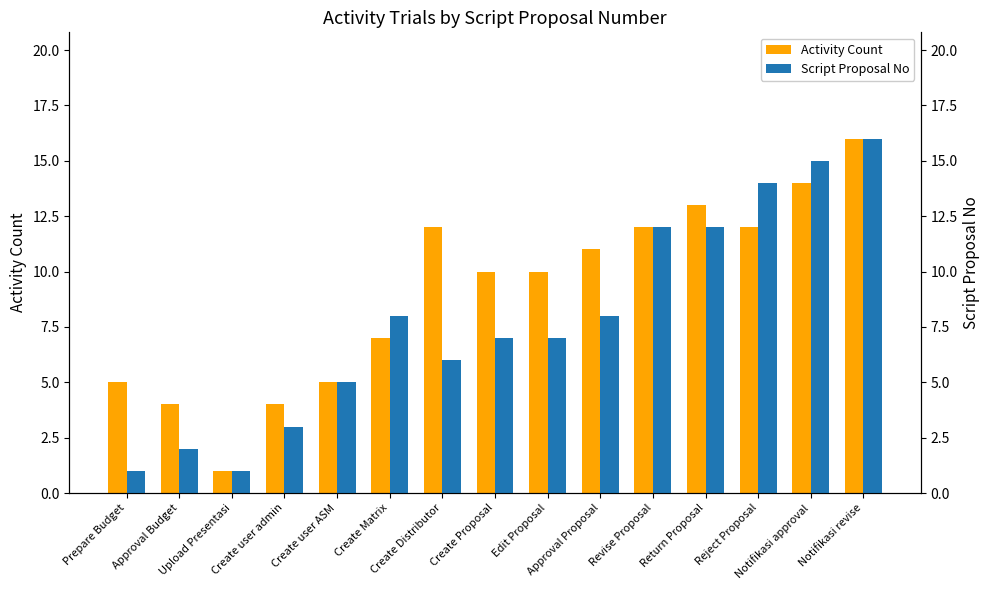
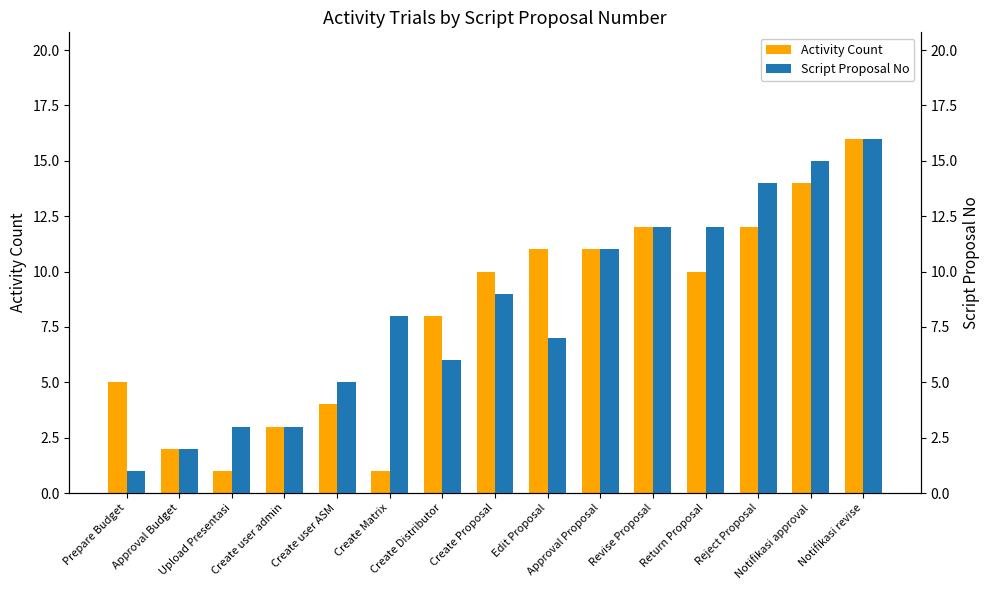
Activity Count, Approval Budget: 4 -> 2
Activity Count, Create user admin: 4 -> 3
Activity Count, Create user ASM: 5 -> 4
Activity Count, Create Matrix: 7 -> 1
Activity Count, Create Distributor: 12 -> 8
Activity Count, Edit Proposal: 10 -> 11
Activity Count, Return Proposal: 13 -> 10
Script Proposal No, Upload Presentasi: 1 -> 3
Script Proposal No, Create Proposal: 7 -> 9
Script Proposal No, Approval Proposal: 8 -> 11
